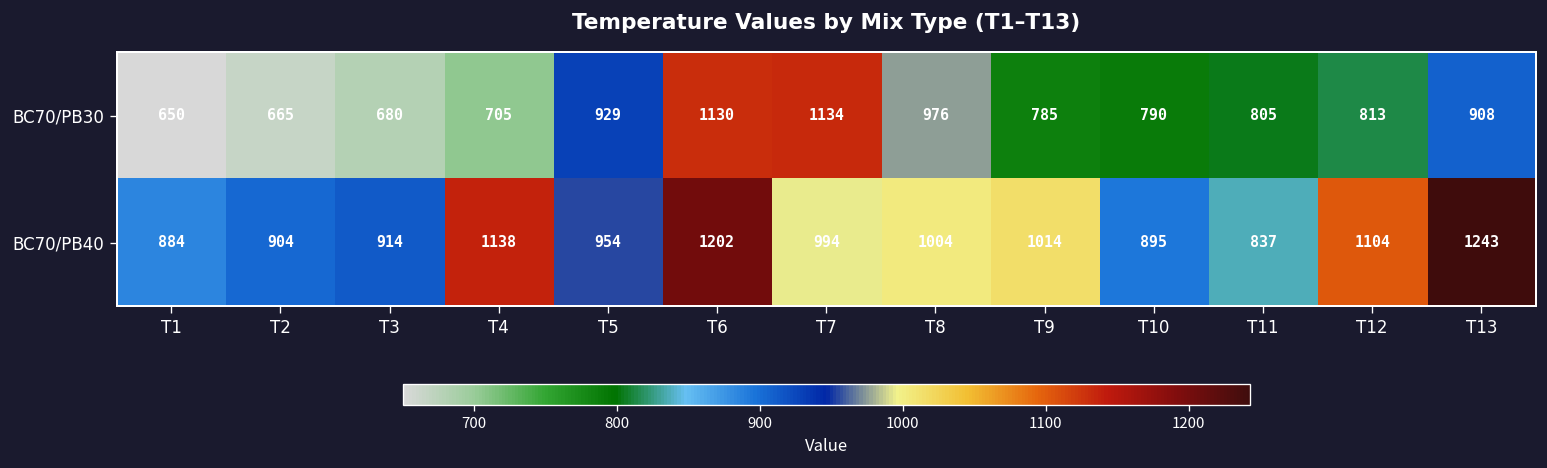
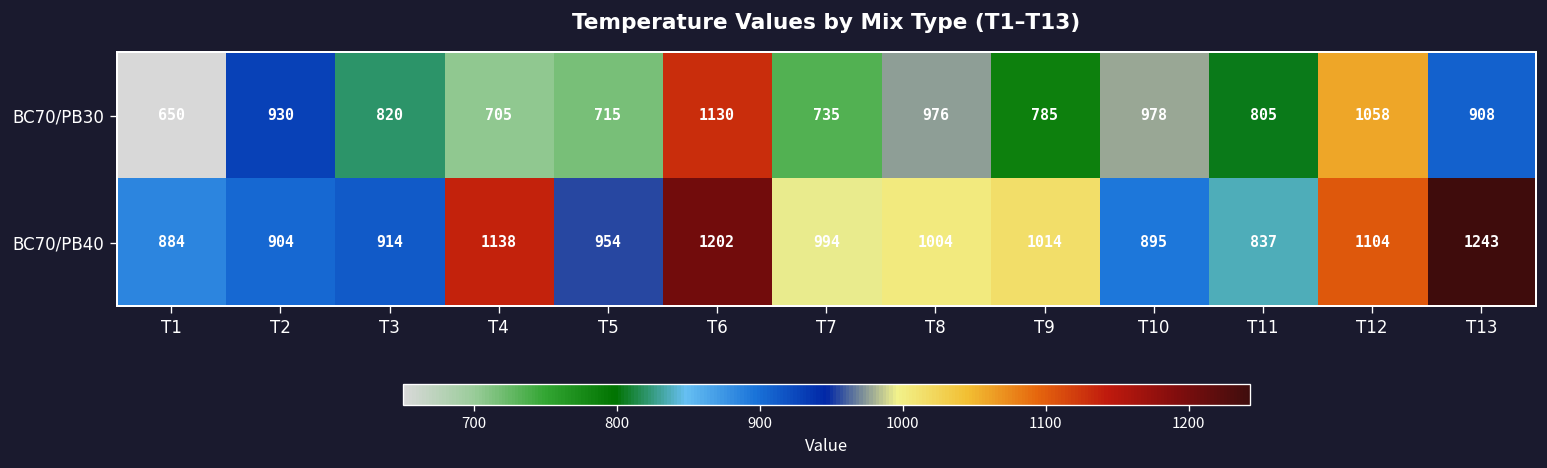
BC70/PB30, T2: 665 -> 930
BC70/PB30, T3: 680 -> 820
BC70/PB30, T5: 929 -> 715
BC70/PB30, T7: 1134 -> 735
BC70/PB30, T10: 790 -> 978
BC70/PB30, T12: 813 -> 1058
